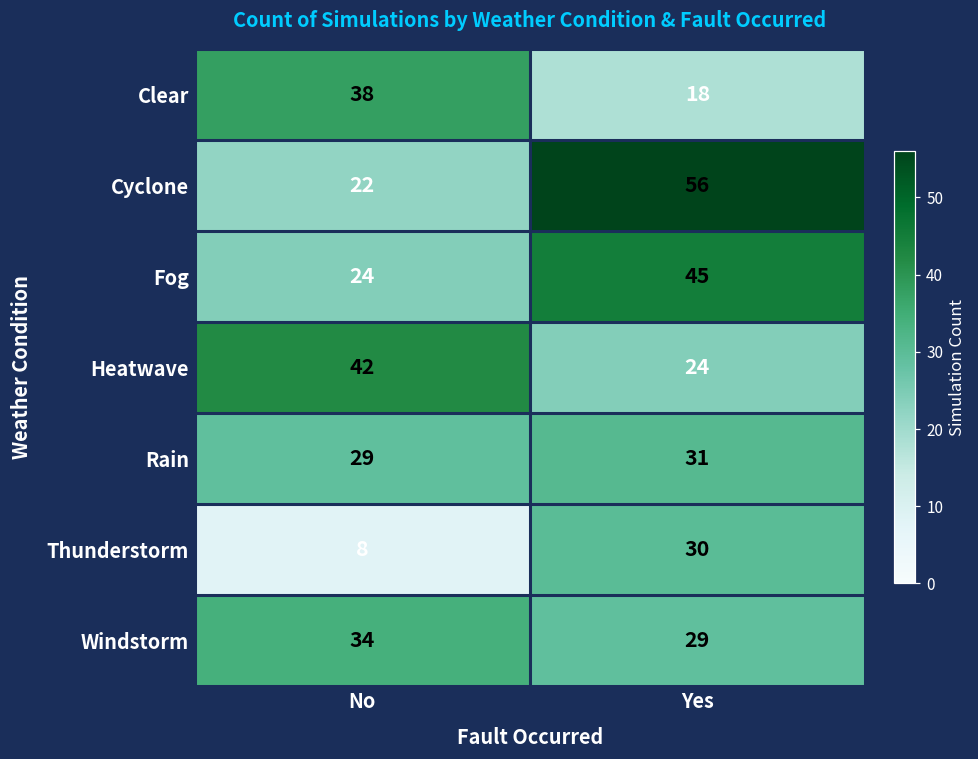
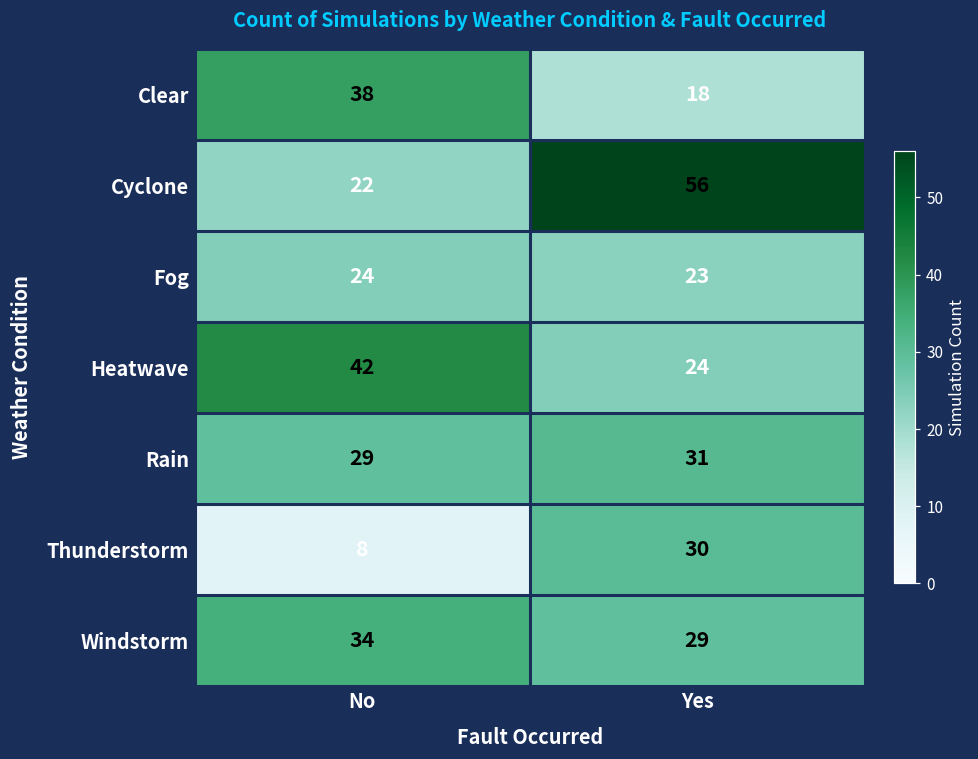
Fog, Yes: 45 -> 23
